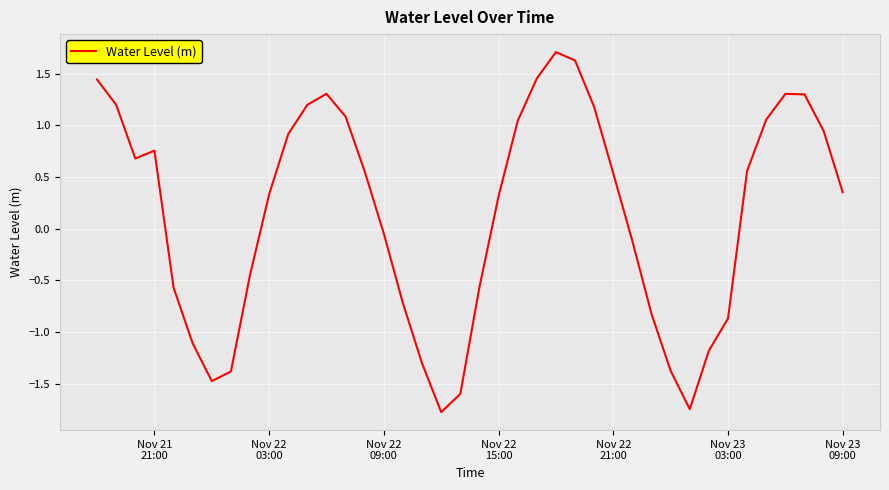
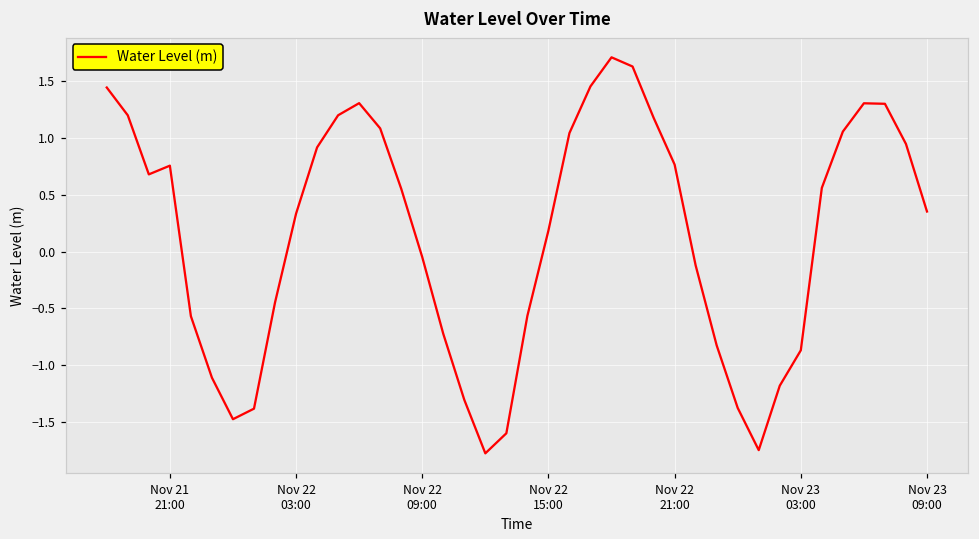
Nov 22 15:00: 0.31 -> 0.18
Nov 22 21:00: 0.53 -> 0.77
